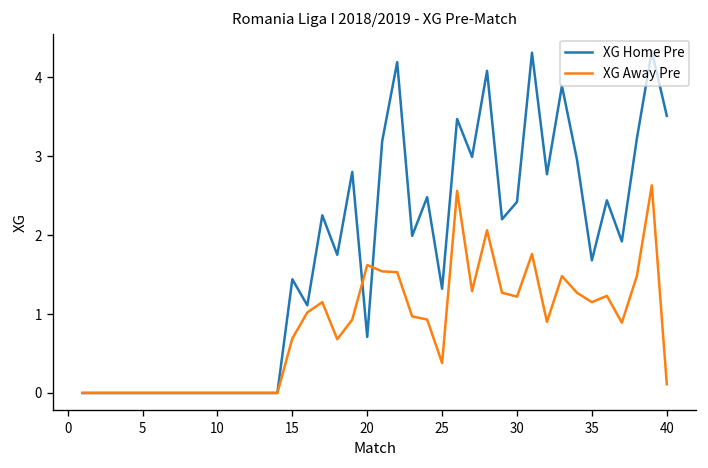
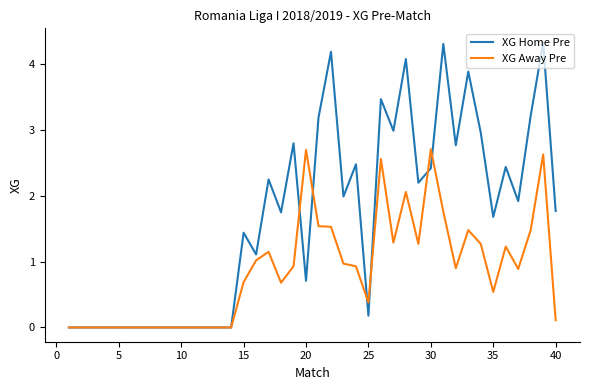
XG Away Pre, 20: 1.6 -> 2.7
XG Home Pre, 25: 1.3 -> 0.2
XG Away Pre, 30: 1.2 -> 2.7
XG Away Pre, 35: 1.2 -> 0.5
XG Home Pre, 40: 3.5 -> 1.8
